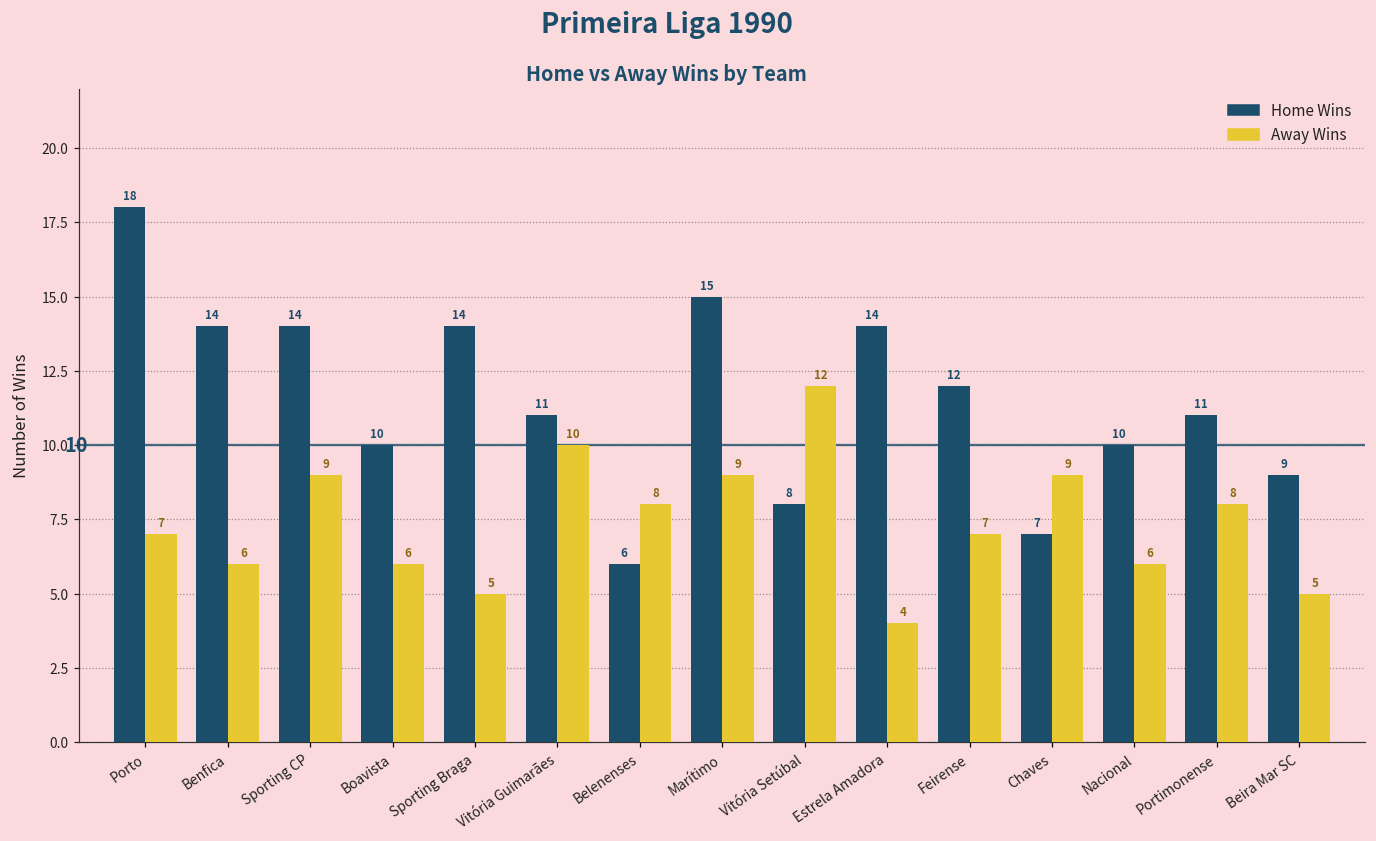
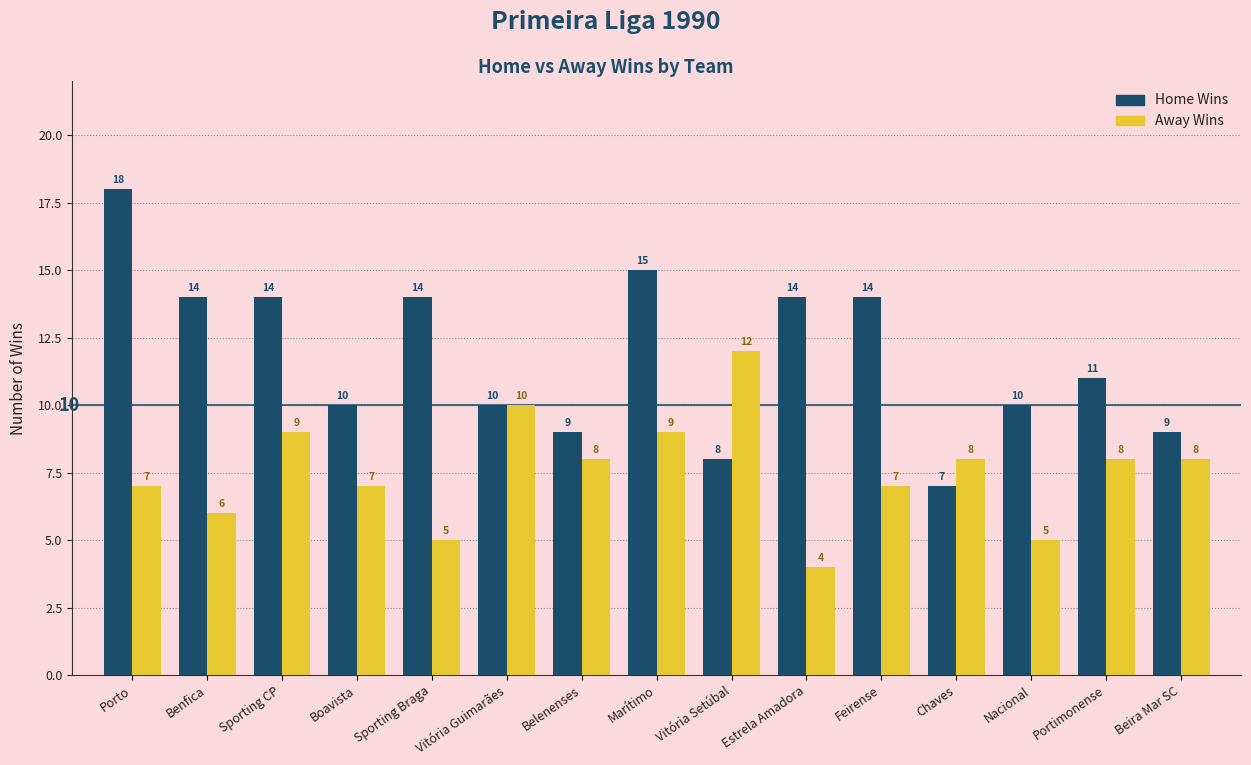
Away Wins, Boavista: 6 -> 7
Home Wins, Vitória Guimarães: 11 -> 10
Home Wins, Belenenses: 6 -> 9
Home Wins, Feirense: 12 -> 14
Away Wins, Chaves: 9 -> 8
Away Wins, Nacional: 6 -> 5
Away Wins, Beira Mar SC: 5 -> 8
